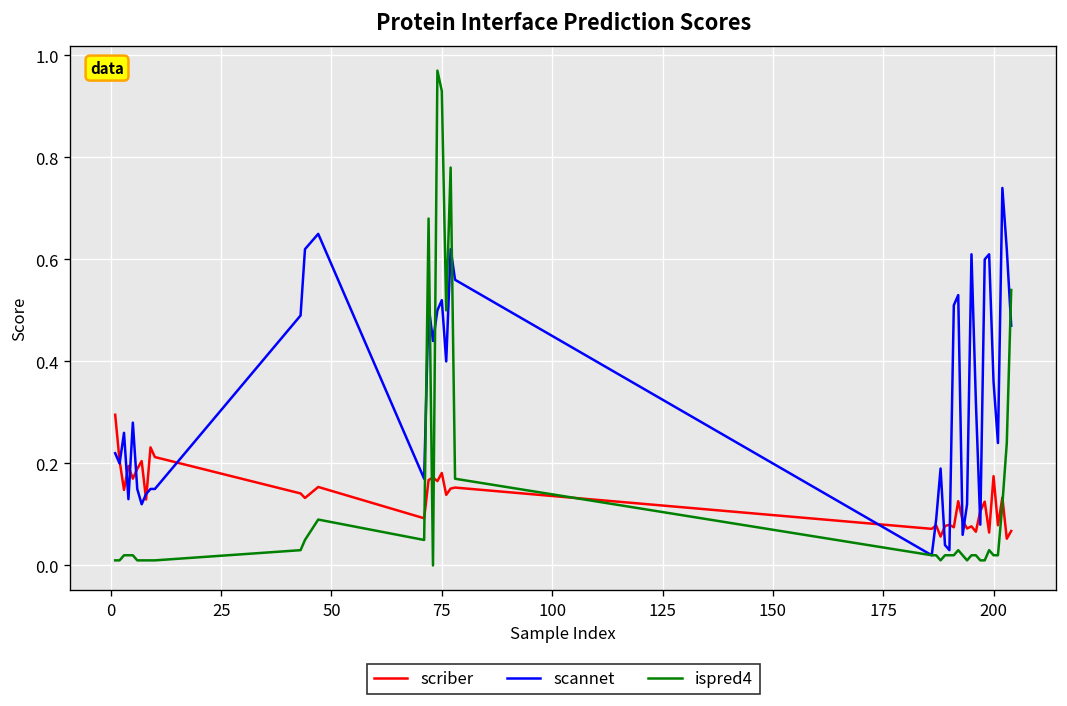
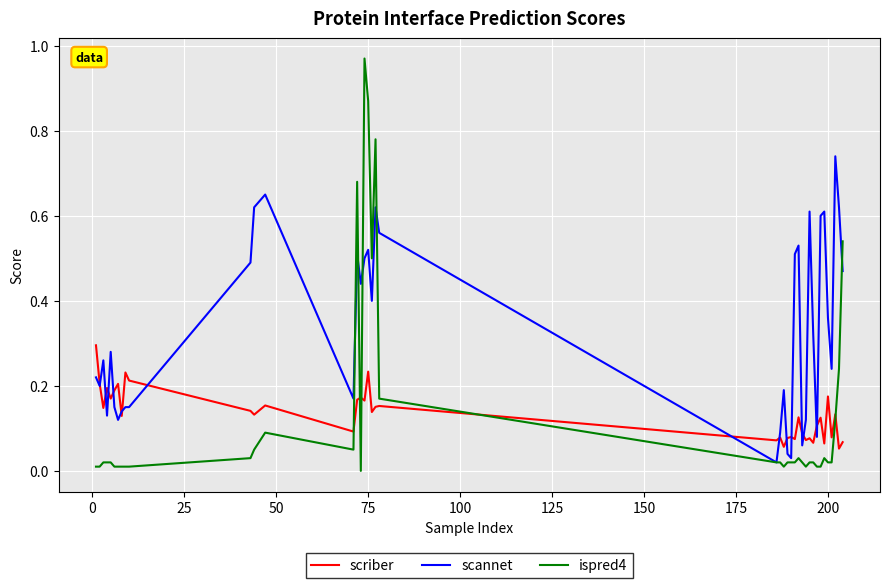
scriber, 75: 0.18 -> 0.23
ispred4, 75: 0.93 -> 0.87
